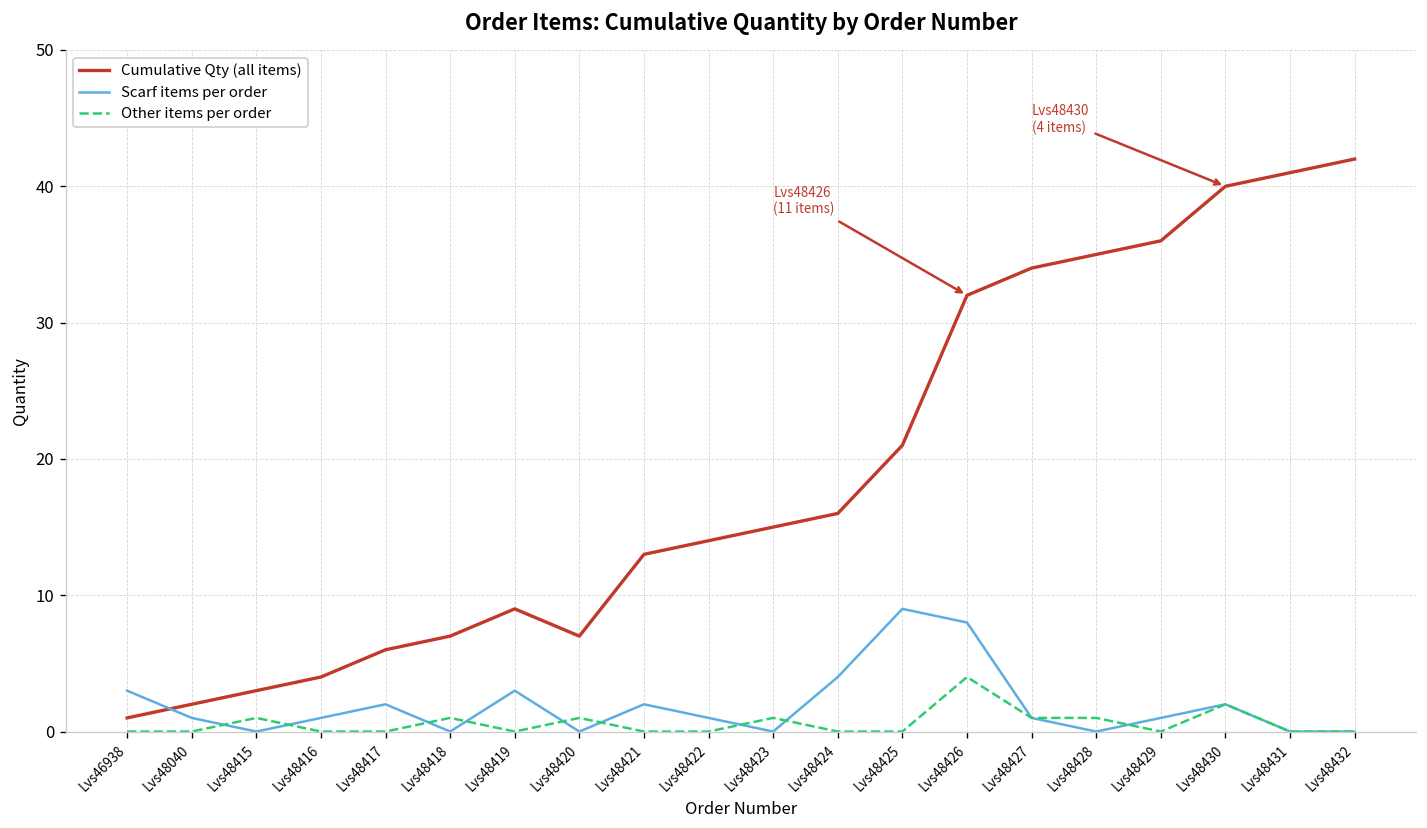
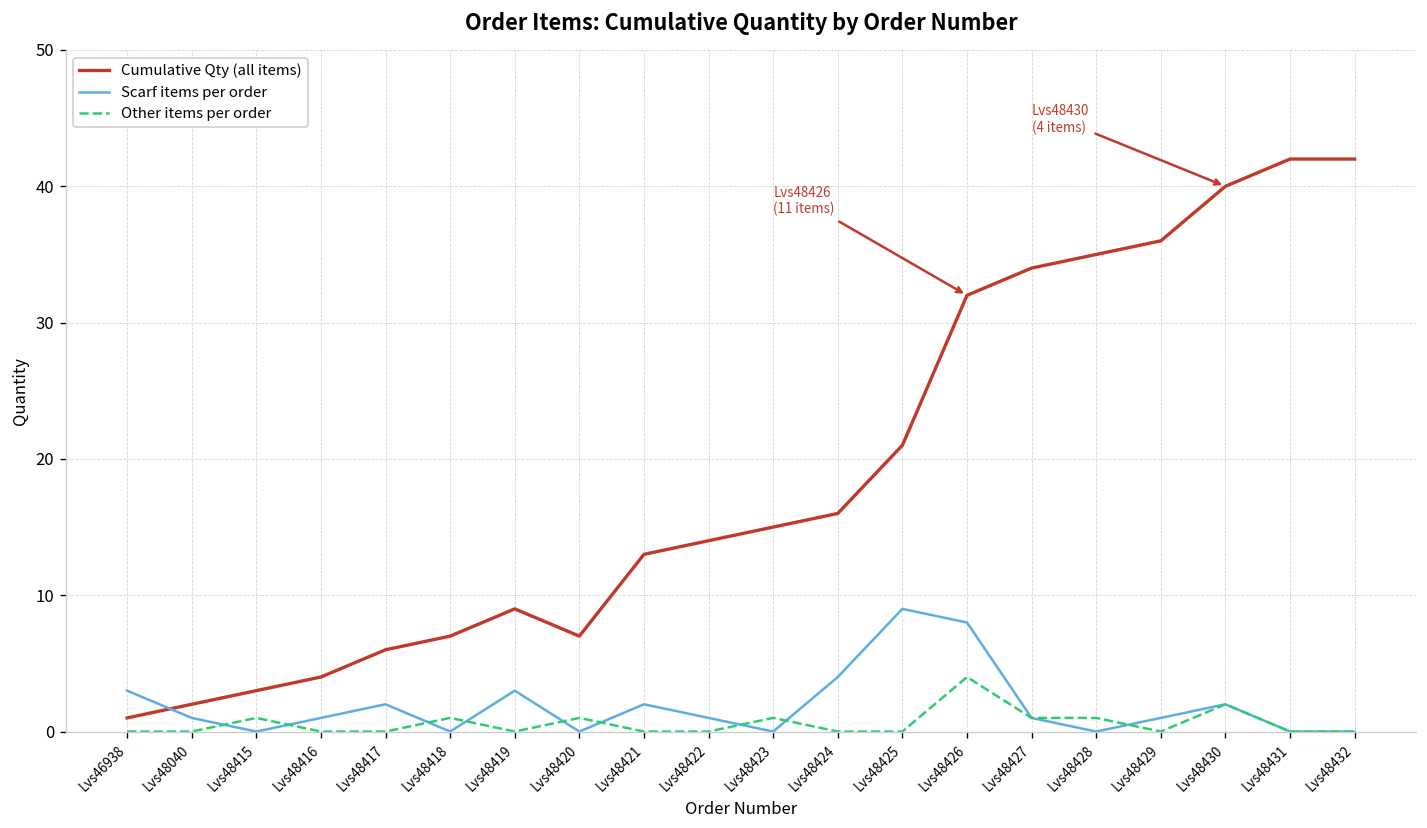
Cumulative Qty (all items), Lvs48431: 41 -> 42
